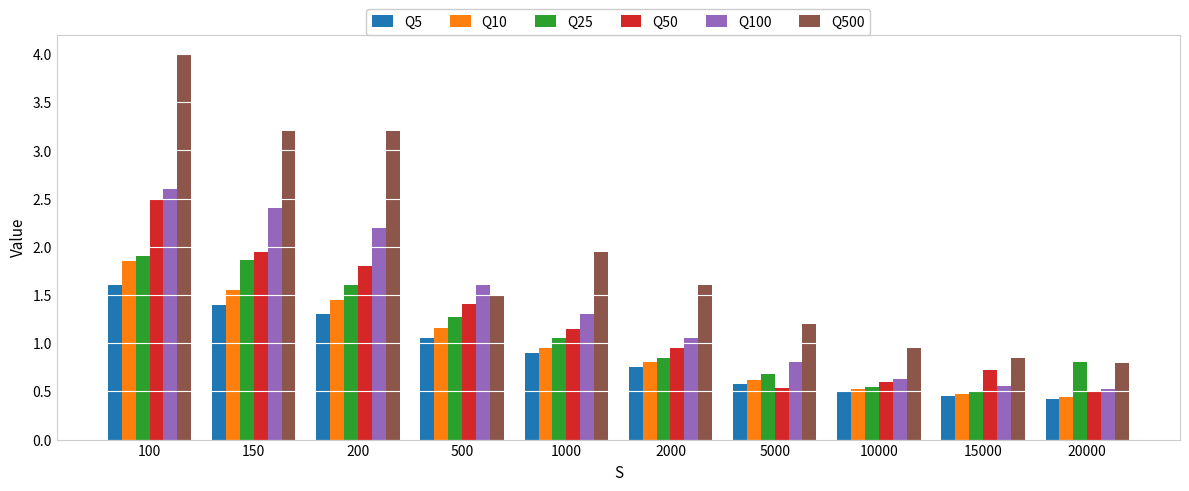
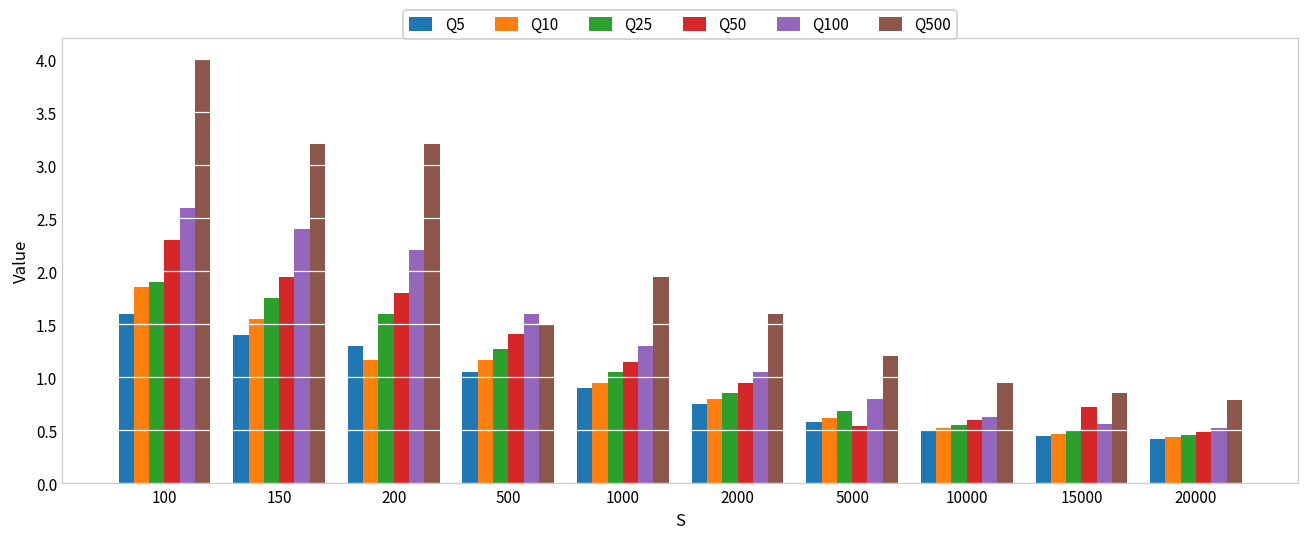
Q50, 100: 2.5 -> 2.3
Q25, 150: 1.9 -> 1.8
Q10, 200: 1.5 -> 1.2
Q25, 20000: 0.8 -> 0.5
